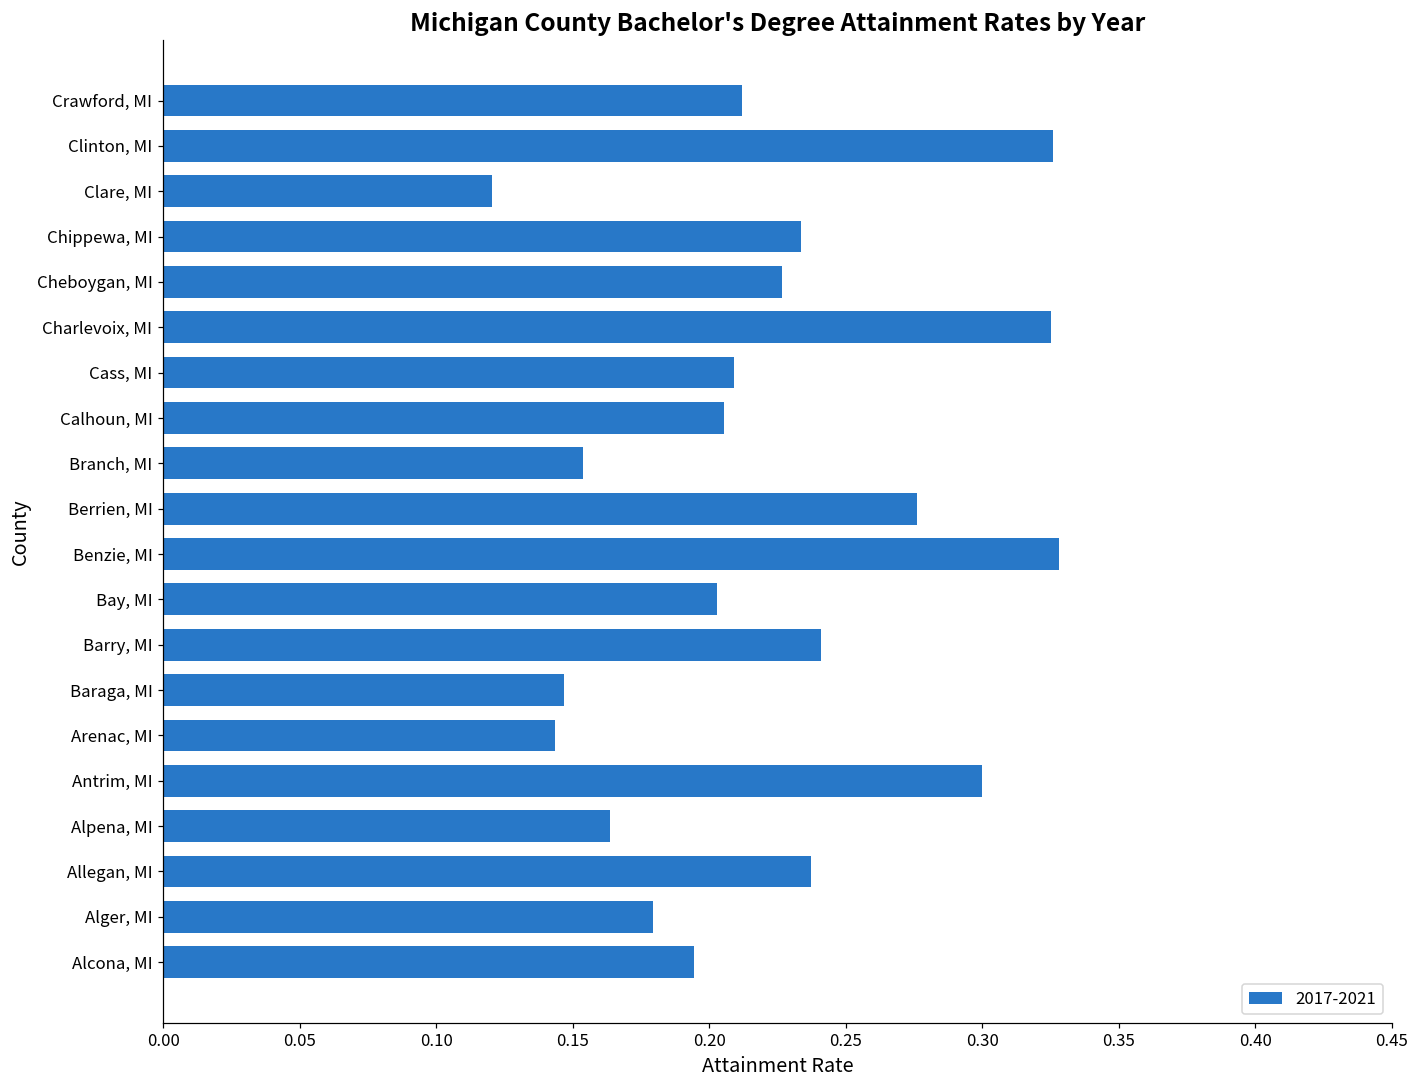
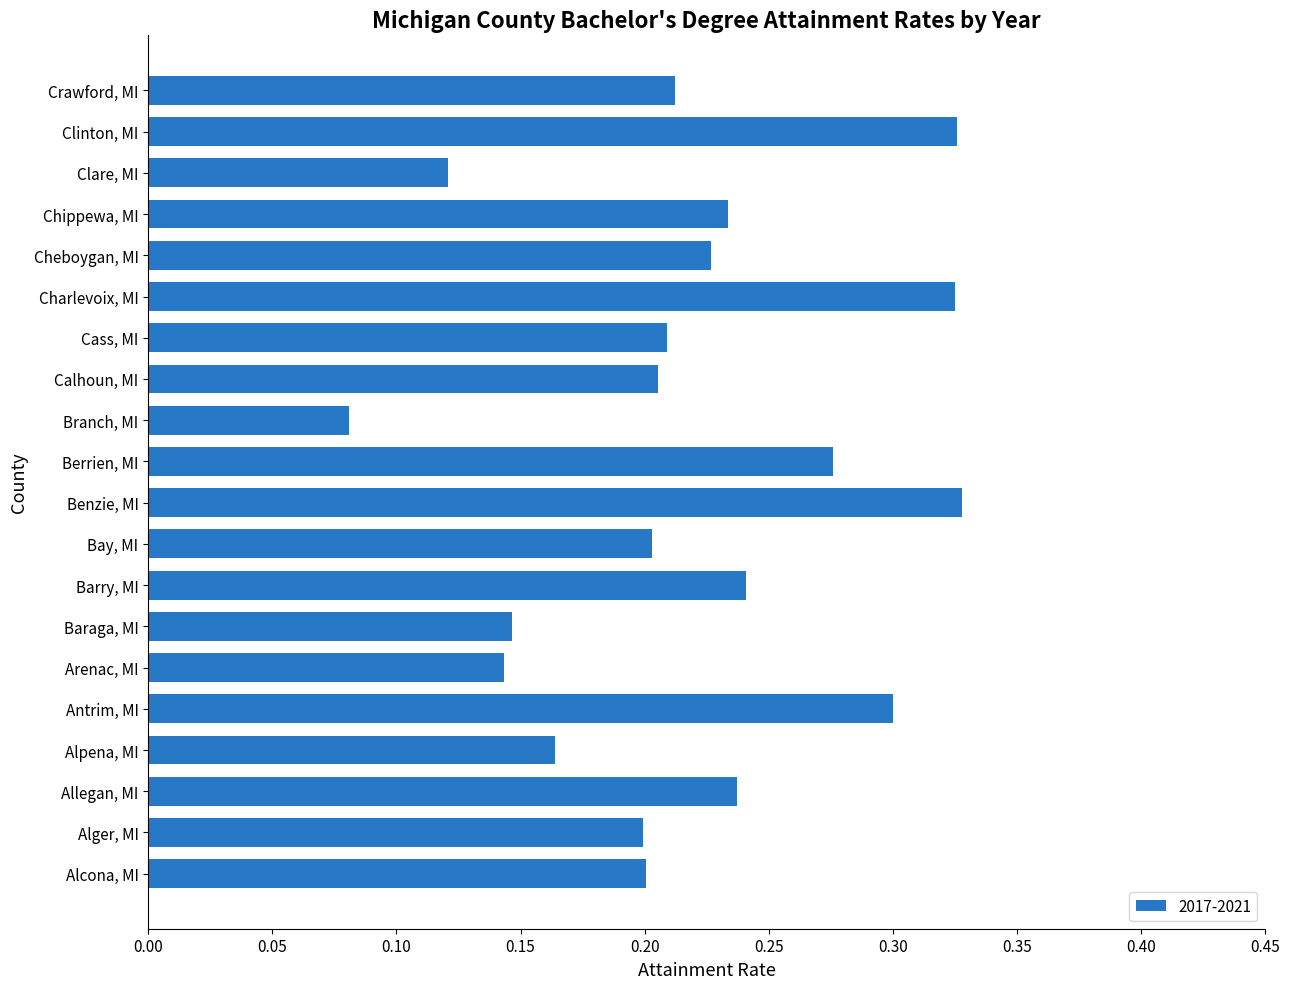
Branch, MI: 0.154 -> 0.081
Alger, MI: 0.179 -> 0.199
Alcona, MI: 0.194 -> 0.200
